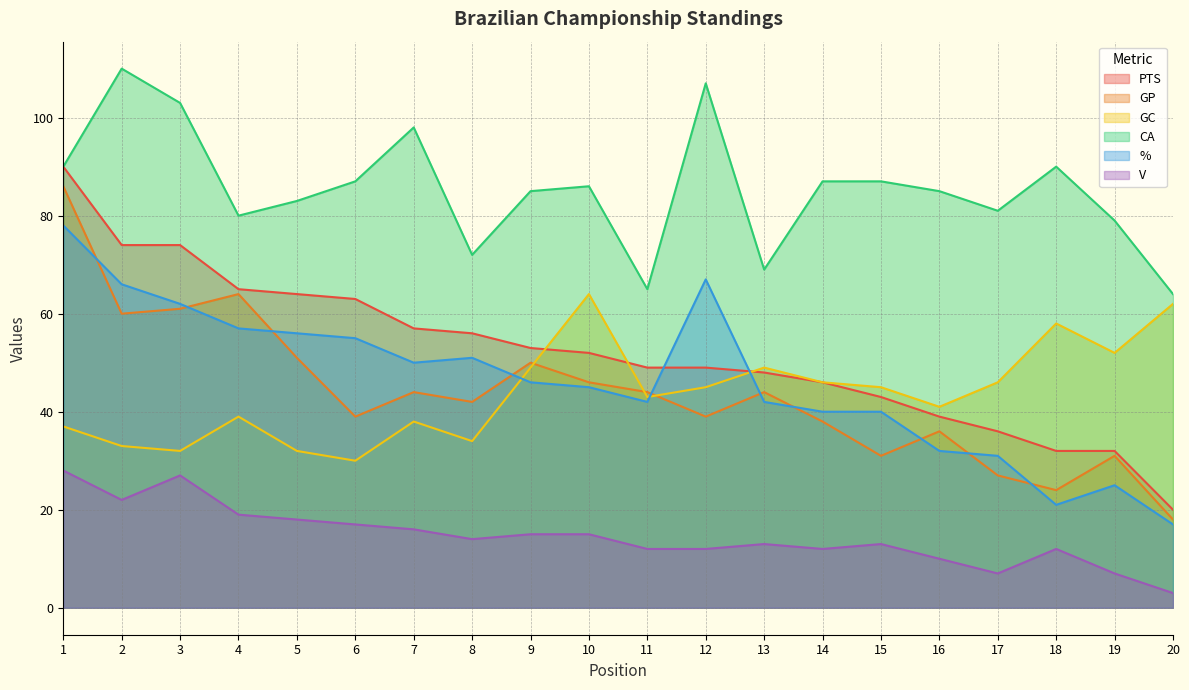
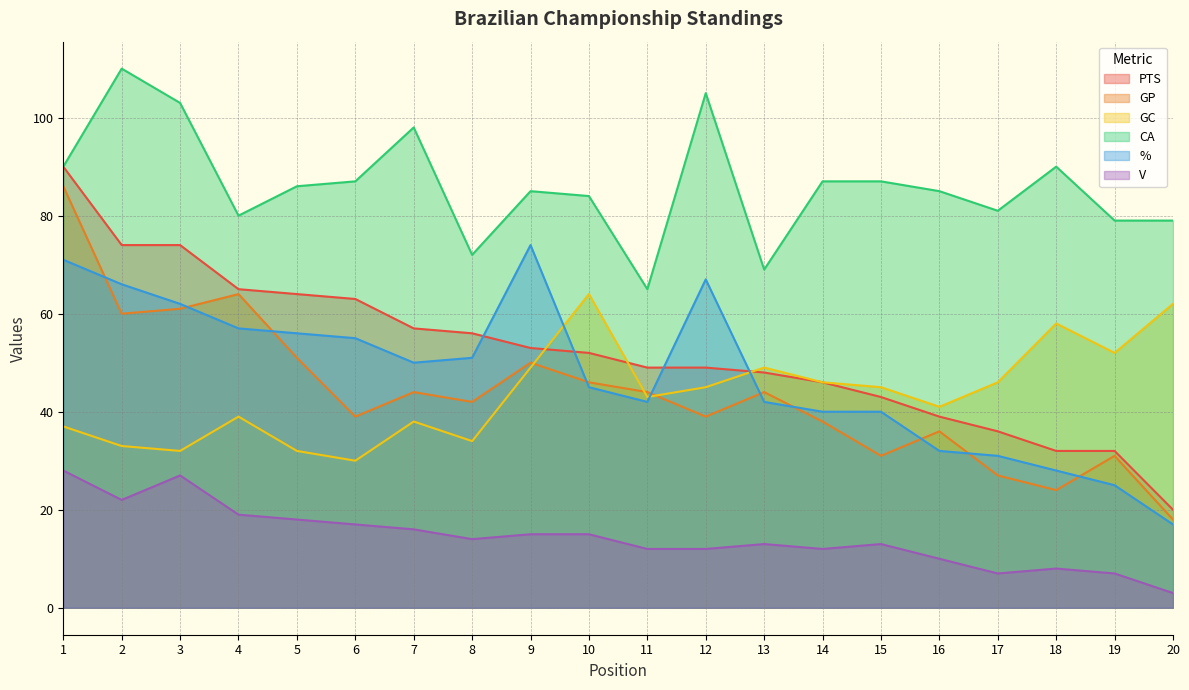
%, 1: 78 -> 71
CA, 5: 83 -> 86
%, 9: 46 -> 74
CA, 10: 86 -> 84
CA, 12: 107 -> 105
%, 18: 21 -> 28
V, 18: 12 -> 8
CA, 20: 64 -> 79
